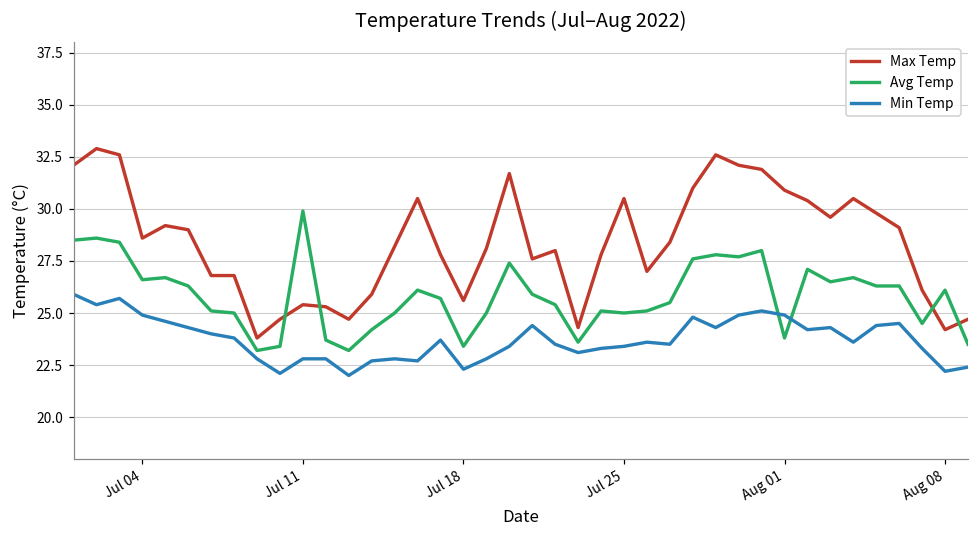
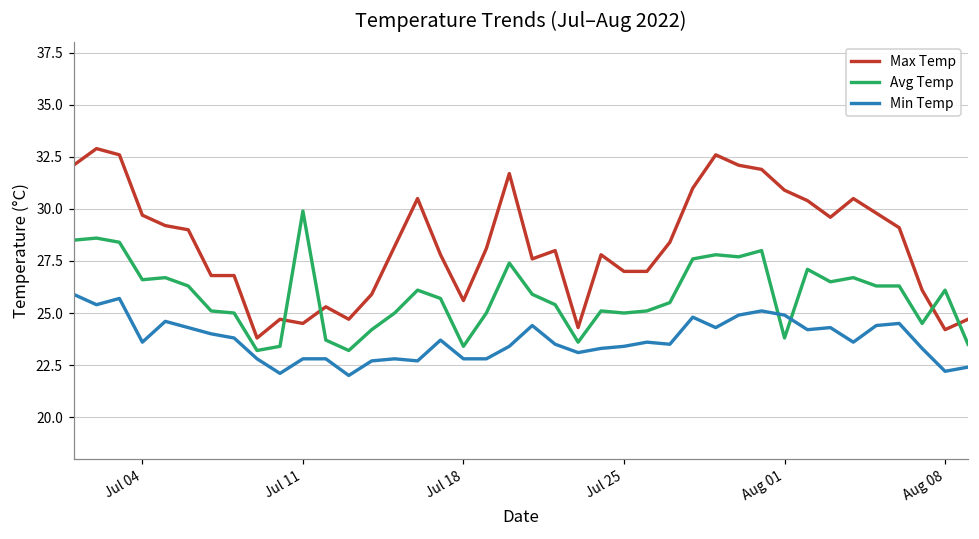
Max Temp, Jul 04: 28.6 -> 29.7
Min Temp, Jul 04: 24.9 -> 23.6
Max Temp, Jul 11: 25.4 -> 24.5
Min Temp, Jul 18: 22.3 -> 22.8
Max Temp, Jul 25: 30.5 -> 27.0
